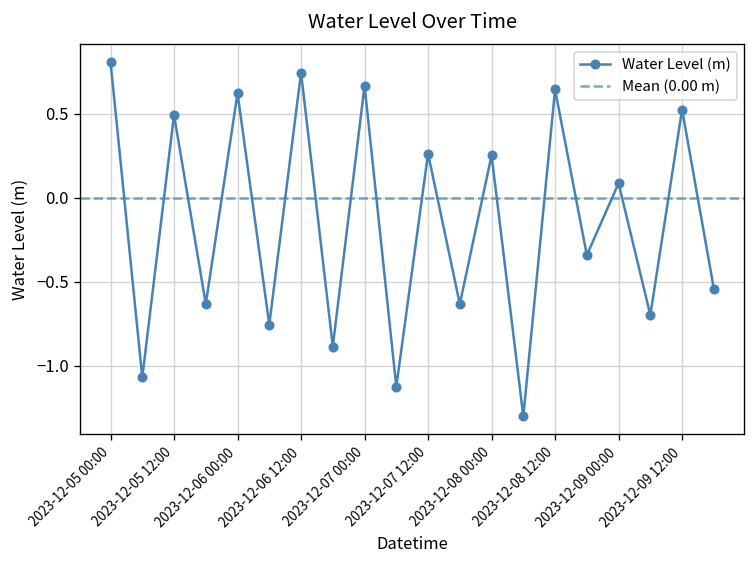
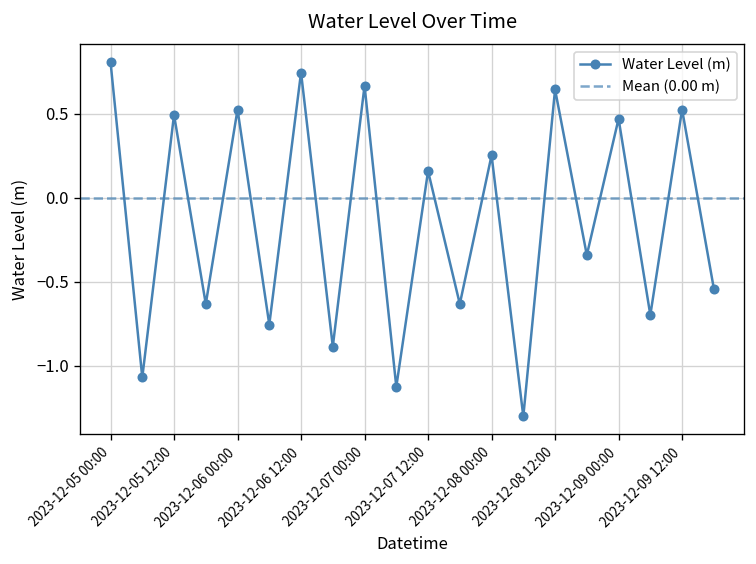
2023-12-06 00:00: 0.62 -> 0.52
2023-12-07 12:00: 0.26 -> 0.16
2023-12-09 00:00: 0.09 -> 0.47
